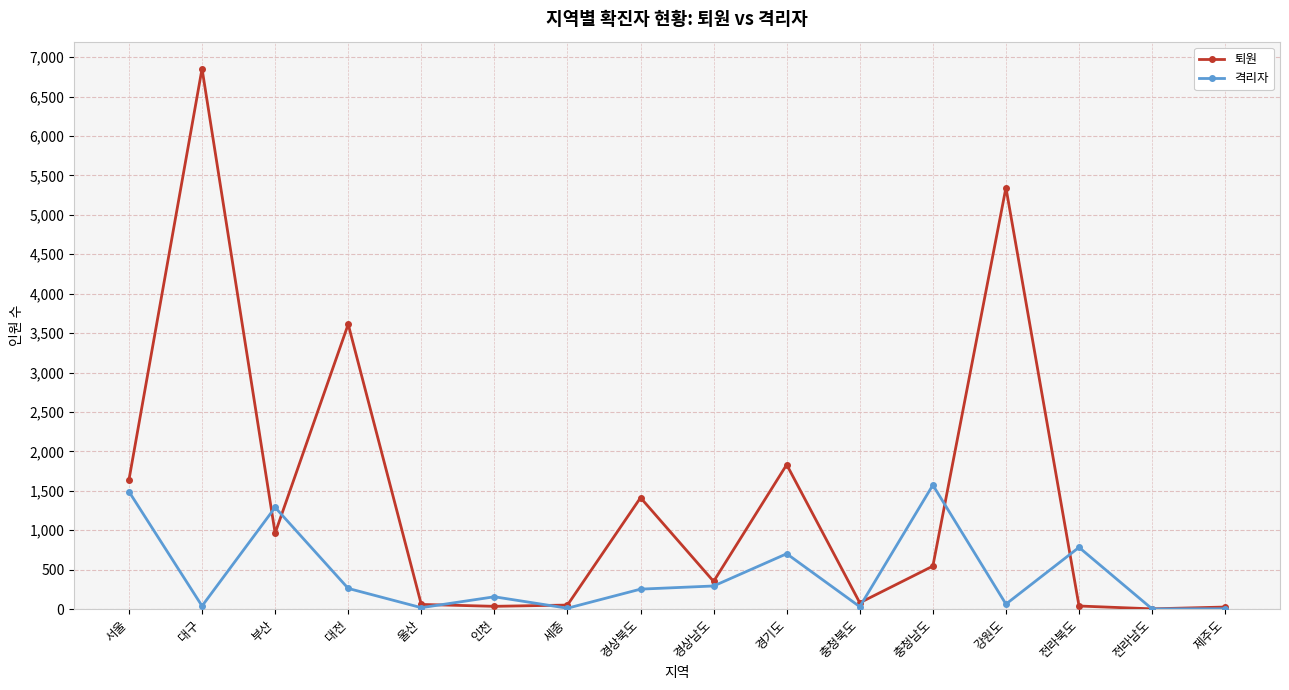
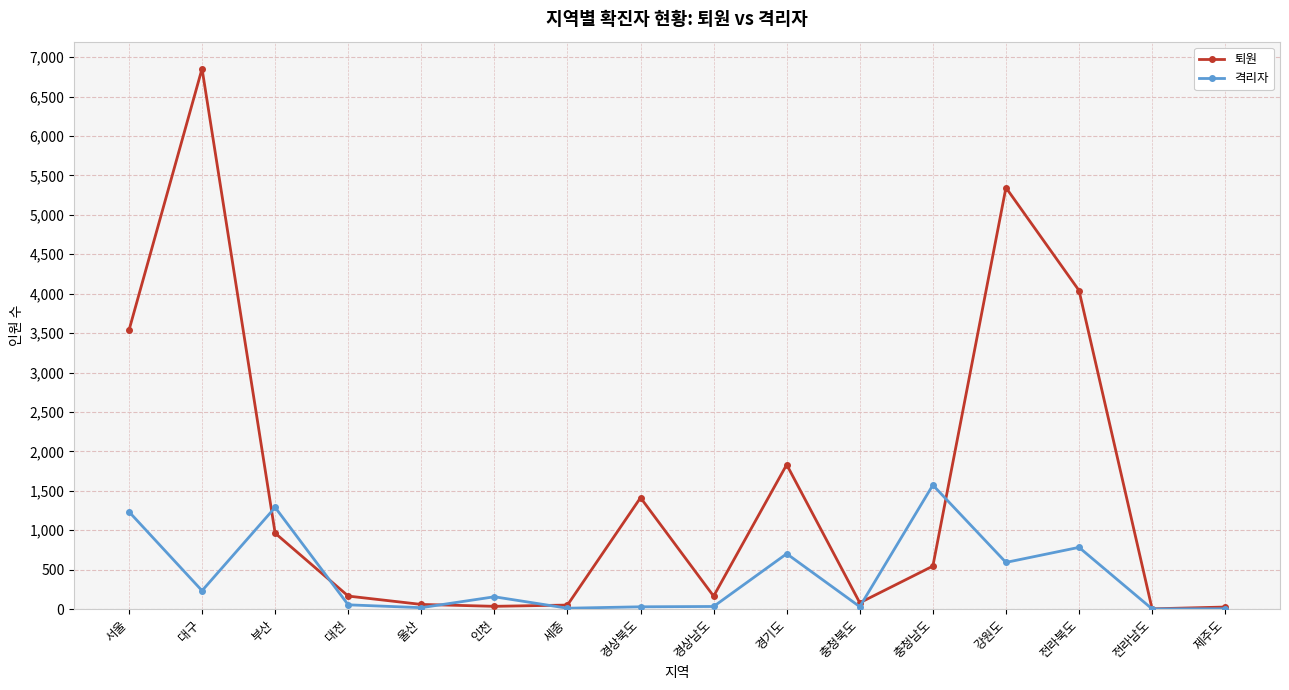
퇴원, 서울: 1,600 -> 3,500
격리자, 서울: 1,500 -> 1,200
격리자, 대구: 0 -> 200
퇴원, 대전: 3,600 -> 200
격리자, 대전: 300 -> 100
격리자, 경상북도: 300 -> 0
퇴원, 경상남도: 400 -> 200
격리자, 경상남도: 300 -> 0
격리자, 강원도: 100 -> 600
퇴원, 전라북도: 0 -> 4,000
